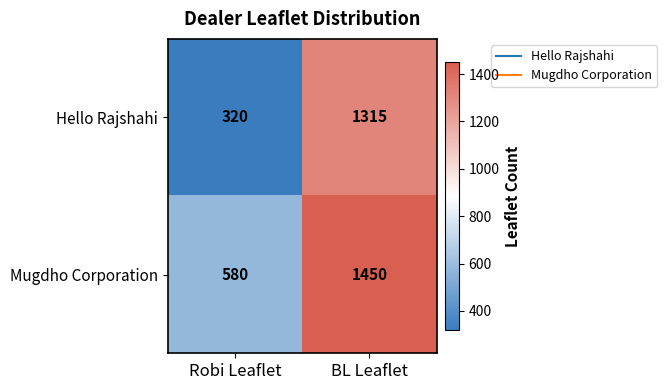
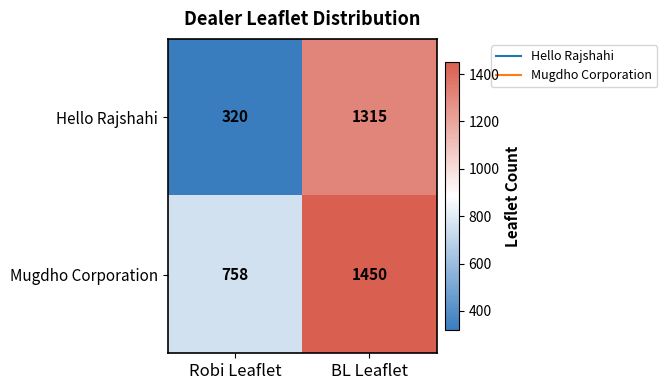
Mugdho Corporation, Robi Leaflet: 580 -> 758
